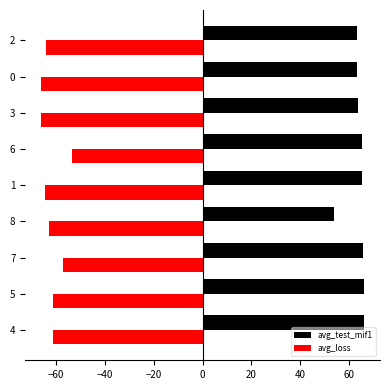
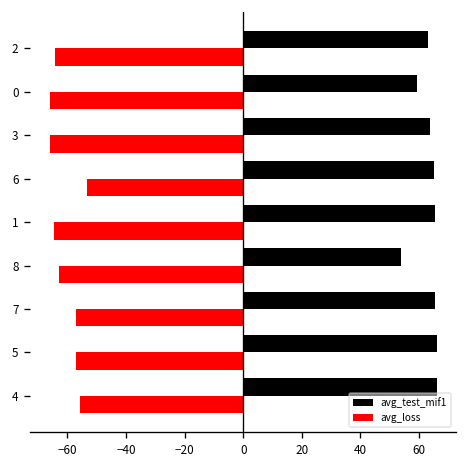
avg_test_mif1, 0: 63 -> 59
avg_loss, 5: -61 -> -57
avg_loss, 4: -61 -> -56
